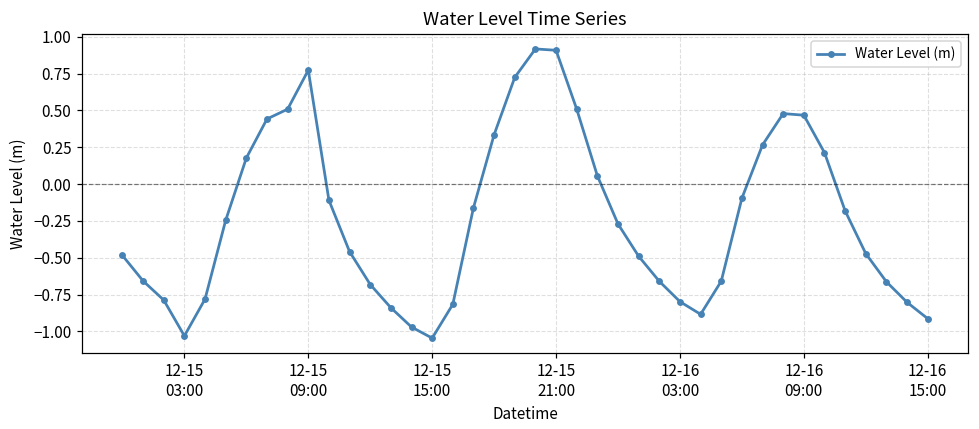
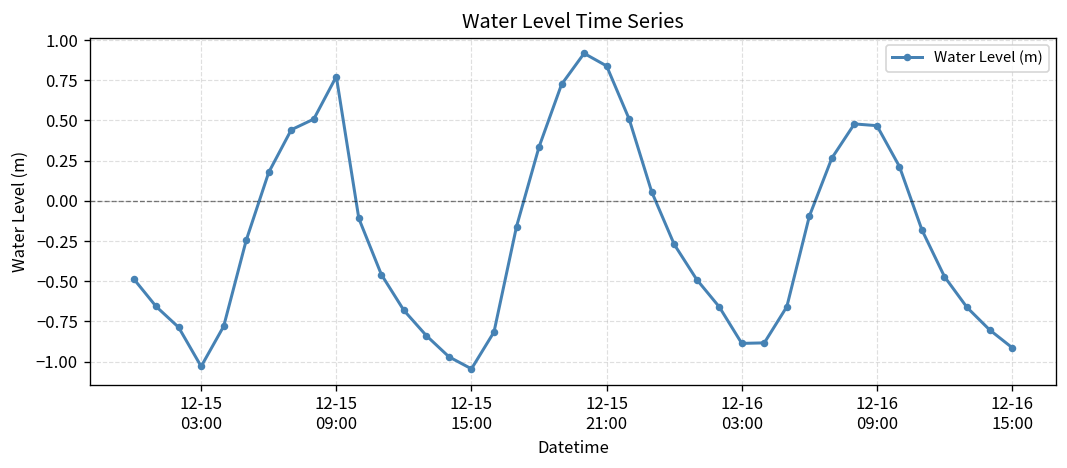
12-15 21:00: 0.91 -> 0.84
12-16 03:00: -0.80 -> -0.89
